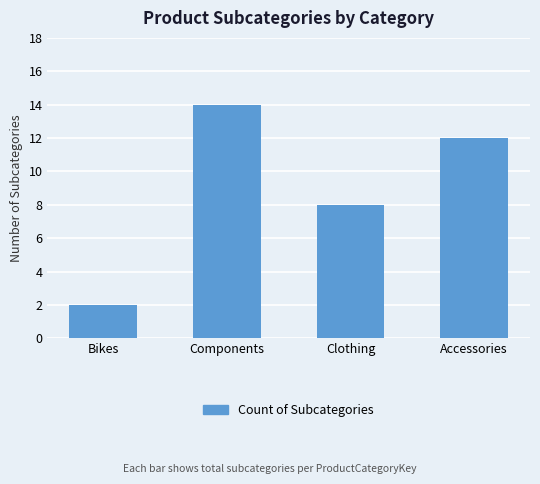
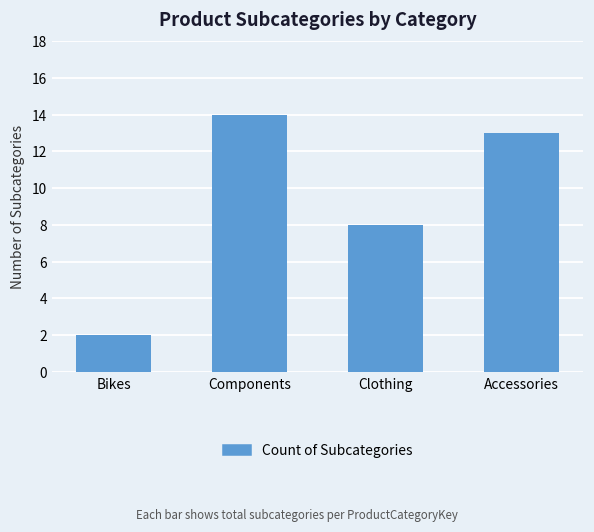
Accessories: 12 -> 13
